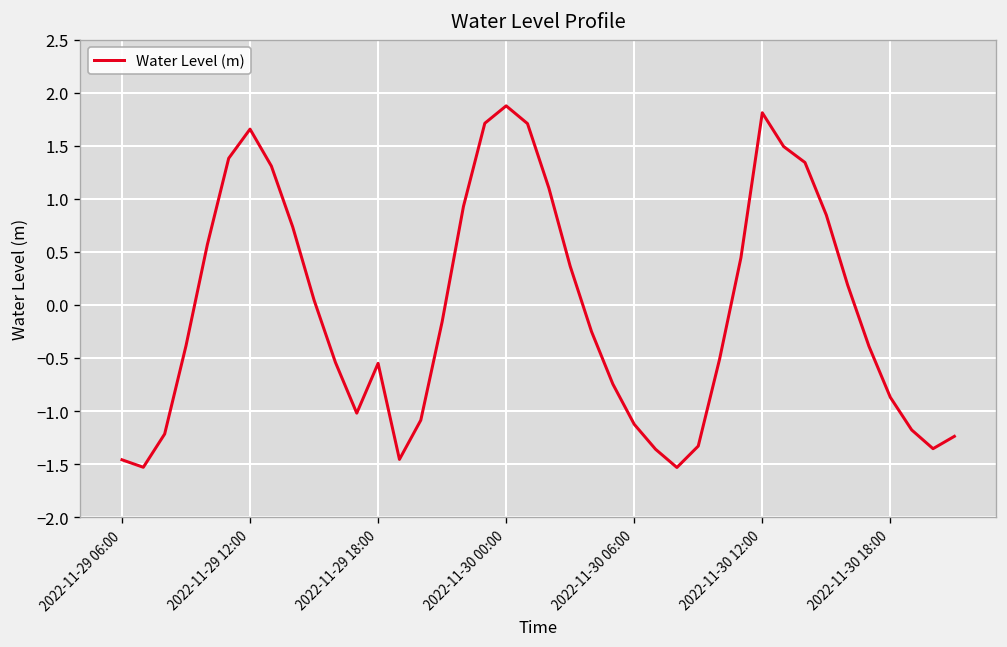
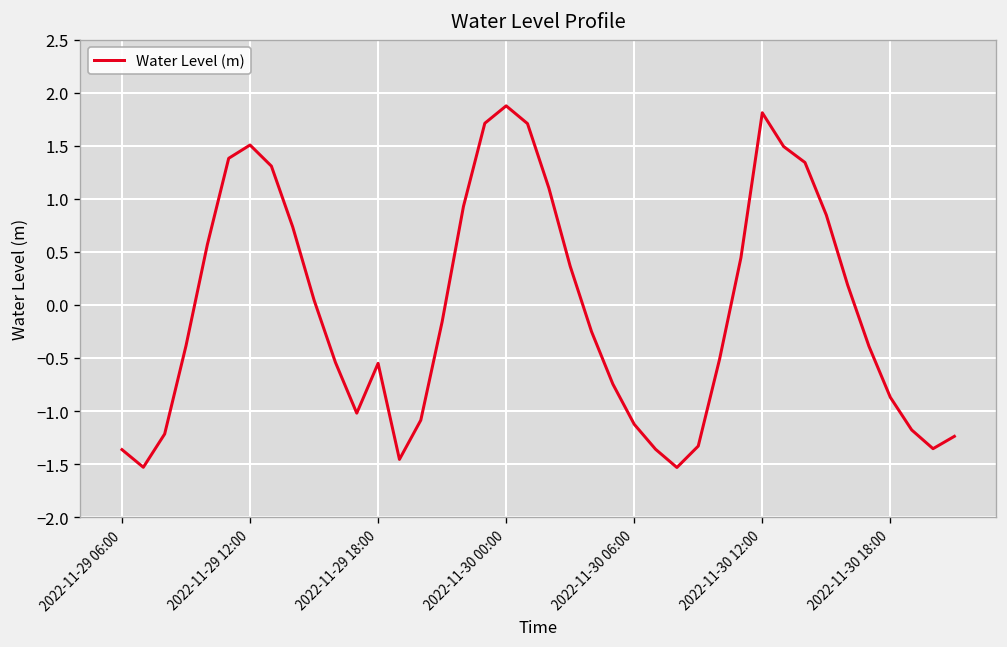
2022-11-29 06:00: -1.5 -> -1.4
2022-11-29 12:00: 1.7 -> 1.5
